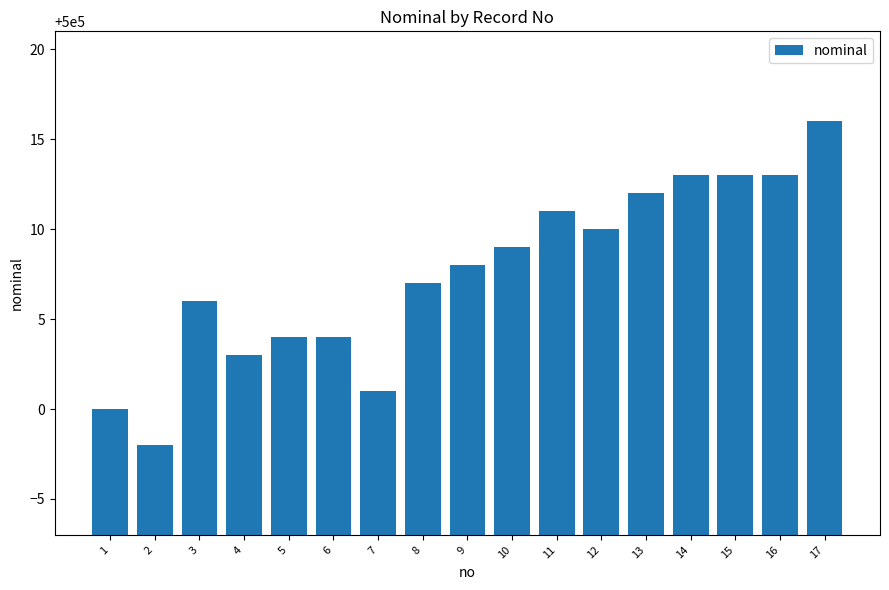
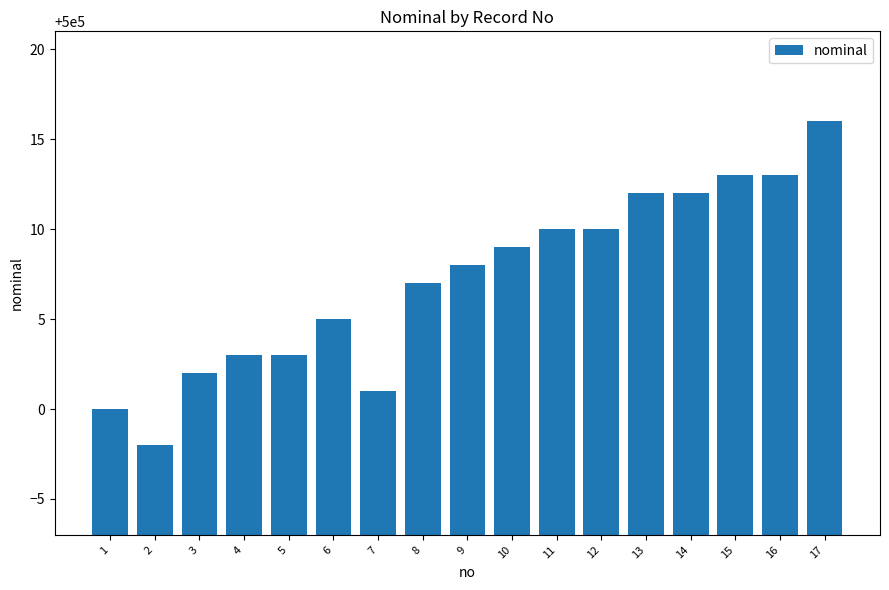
3: 500006 -> 500002
5: 500004 -> 500003
6: 500004 -> 500005
11: 500011 -> 500010
14: 500013 -> 500012
